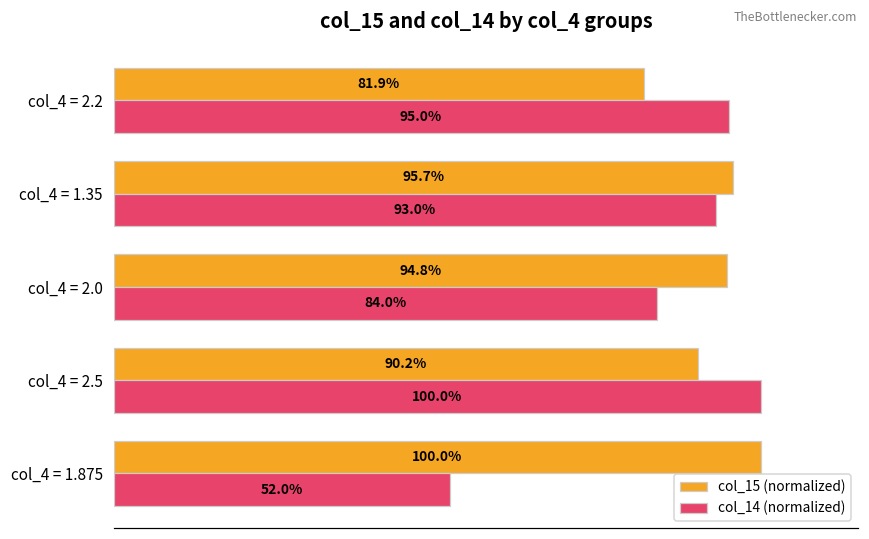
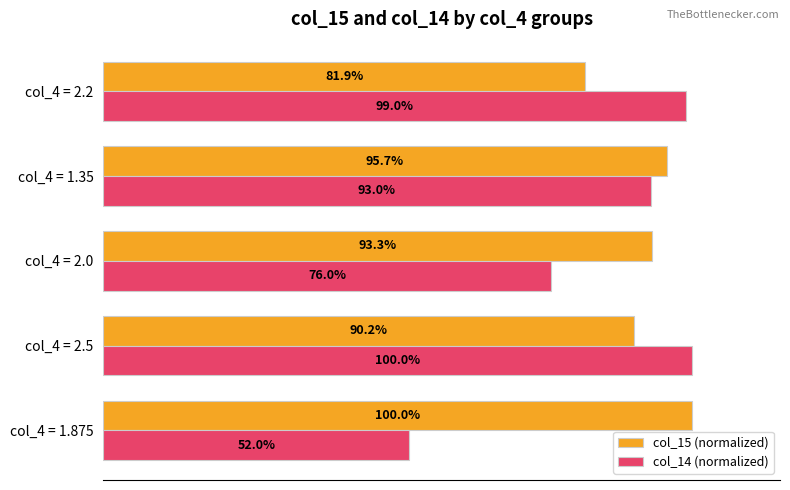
col_14 (normalized), col_4 = 2.2: 95.0% -> 99.0%
col_15 (normalized), col_4 = 2.0: 94.8% -> 93.3%
col_14 (normalized), col_4 = 2.0: 84.0% -> 76.0%
